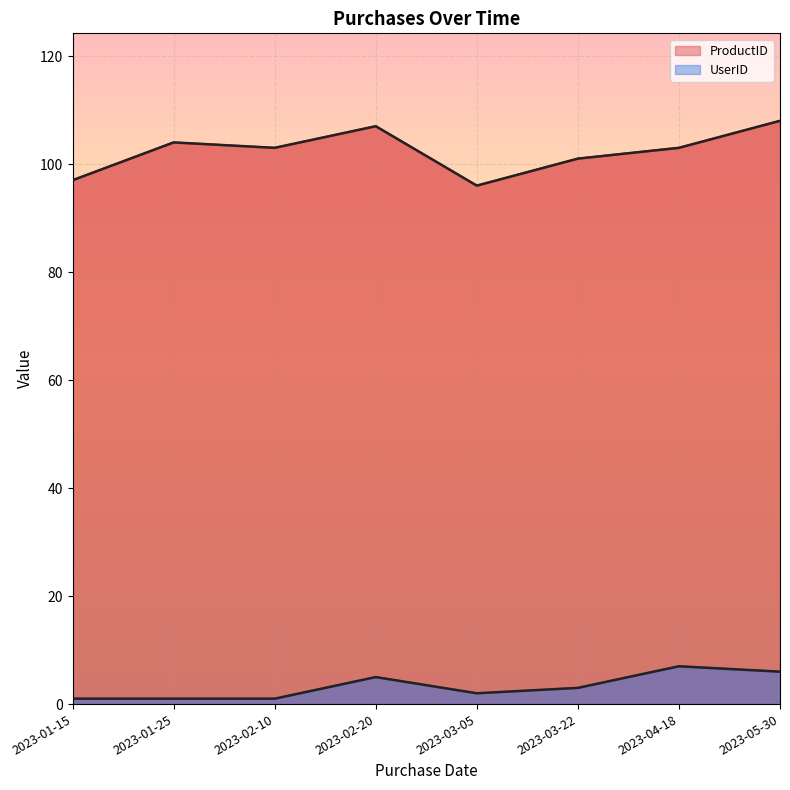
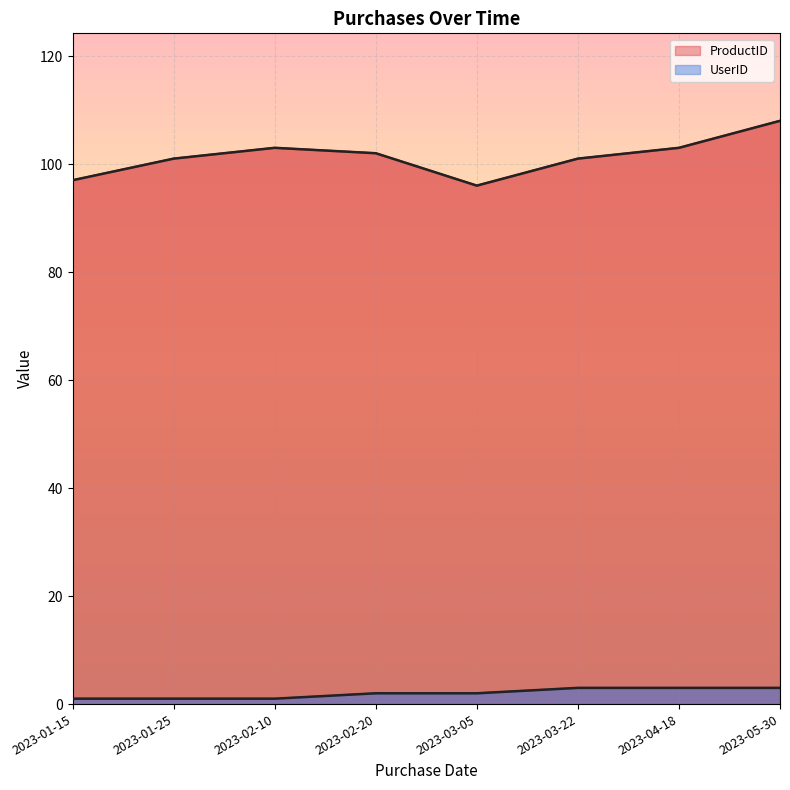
ProductID, 2023-01-25: 104 -> 101
ProductID, 2023-02-20: 107 -> 102
UserID, 2023-02-20: 5 -> 2
UserID, 2023-04-18: 7 -> 3
UserID, 2023-05-30: 6 -> 3
